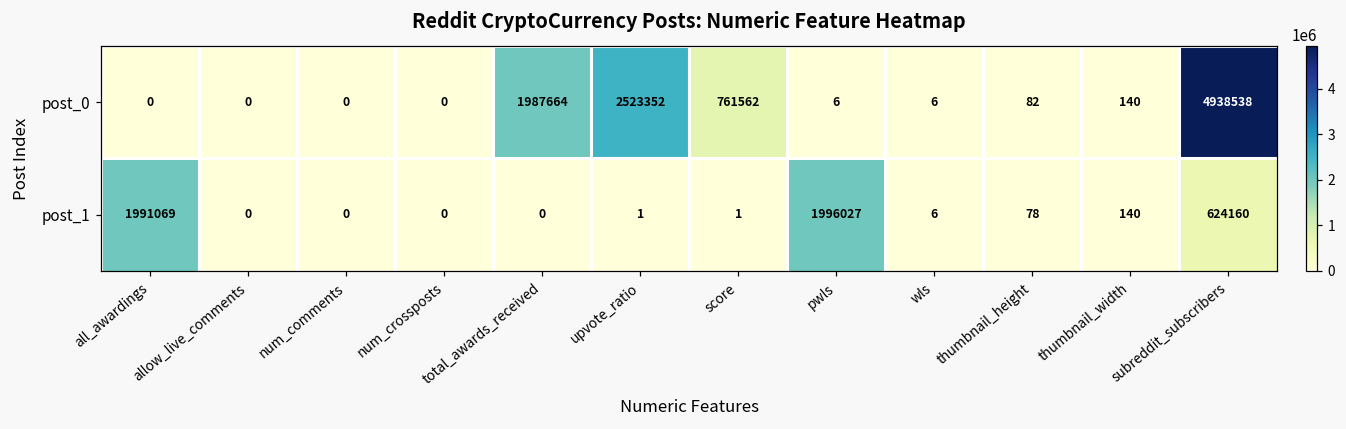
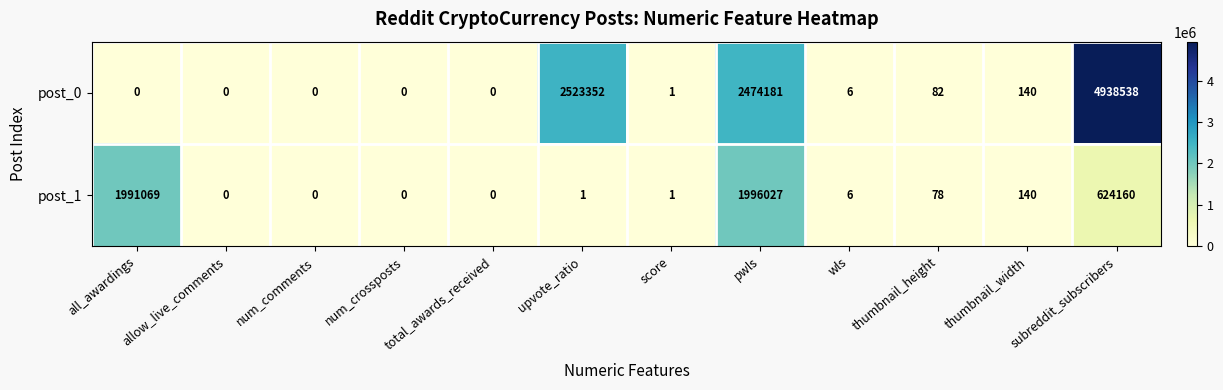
post_0, total_awards_received: 1987664 -> 0
post_0, score: 761562 -> 1
post_0, pwls: 6 -> 2474181
